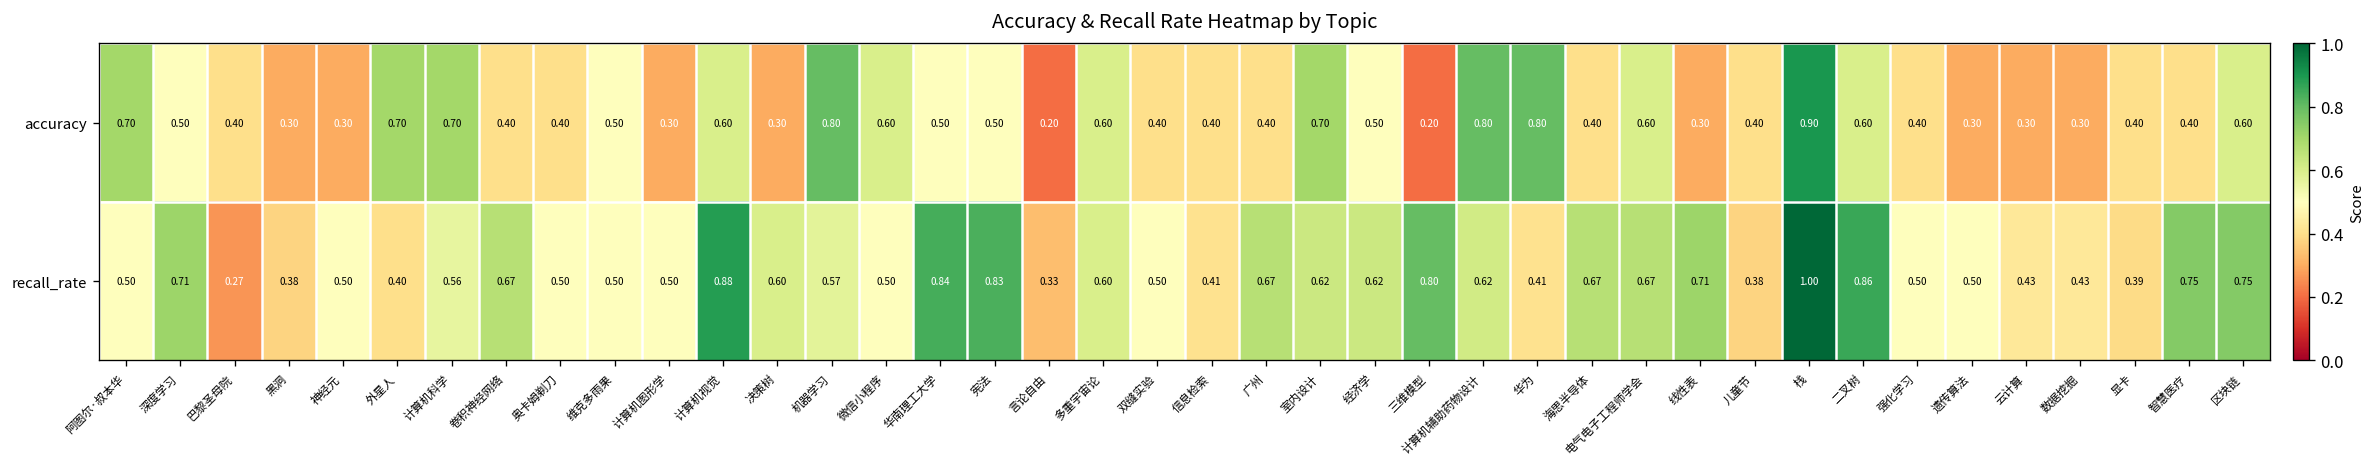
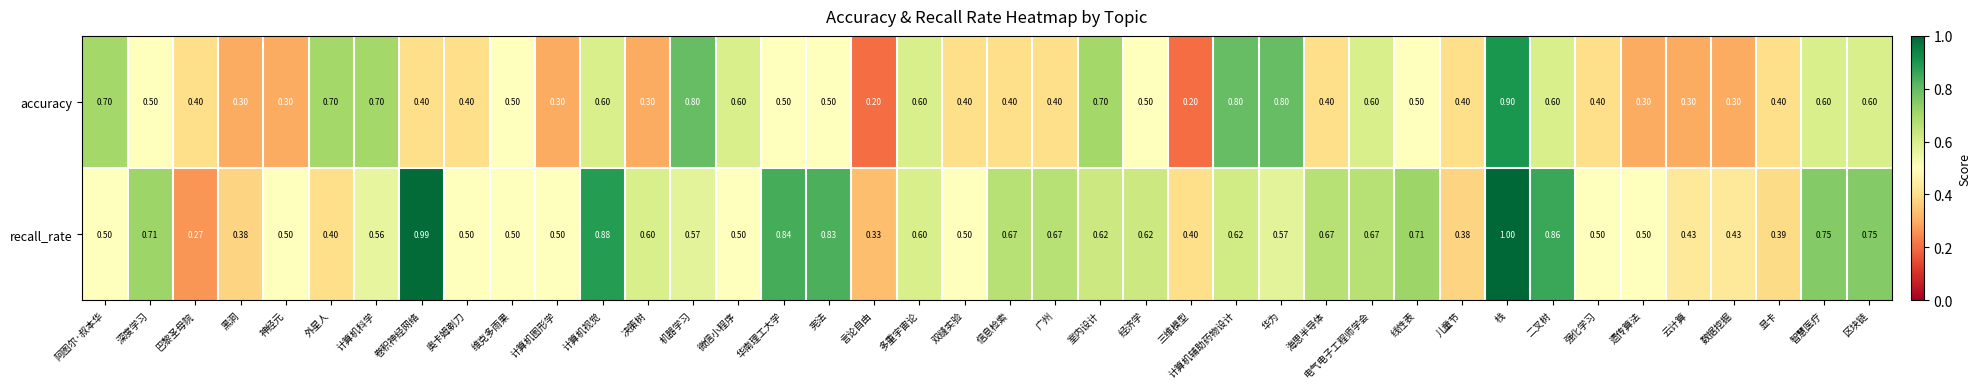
accuracy, 线性表: 0.30 -> 0.50
accuracy, 智慧医疗: 0.40 -> 0.60
recall_rate, 卷积神经网络: 0.67 -> 0.99
recall_rate, 信息检索: 0.41 -> 0.67
recall_rate, 三维模型: 0.80 -> 0.40
recall_rate, 华为: 0.41 -> 0.57
